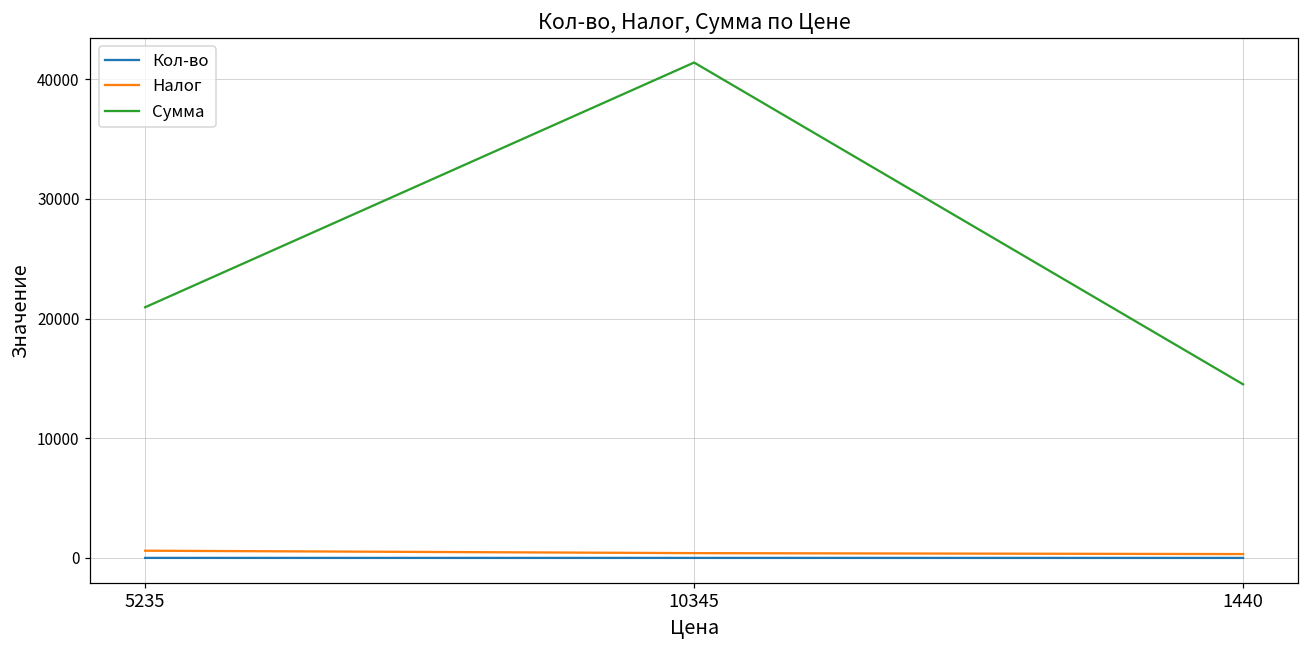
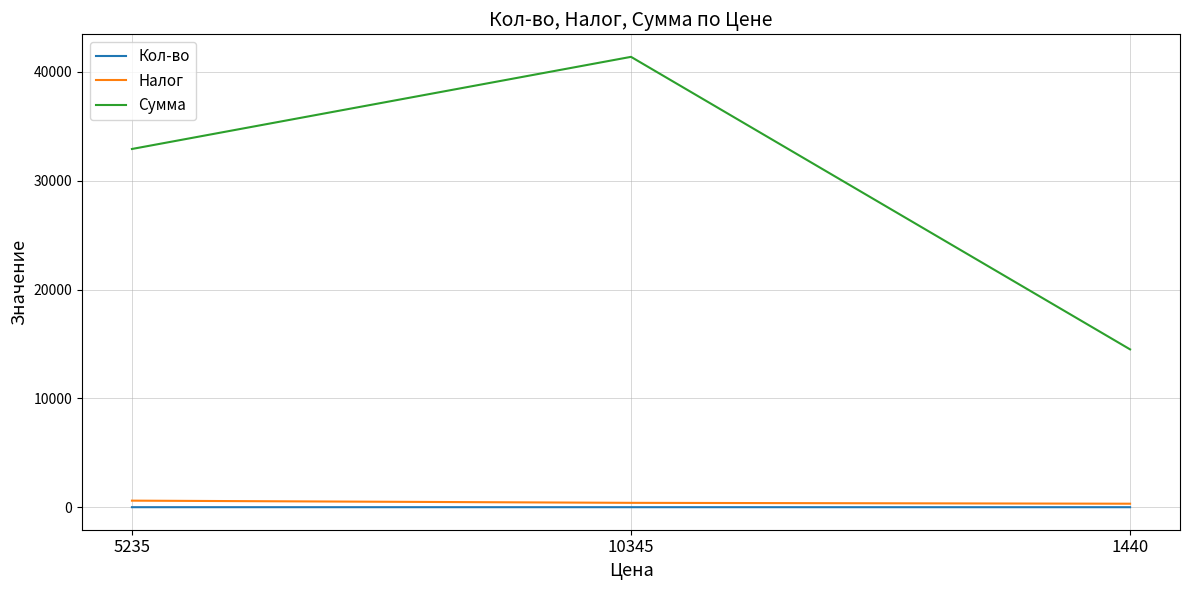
Сумма, 5235: 20900 -> 32900
